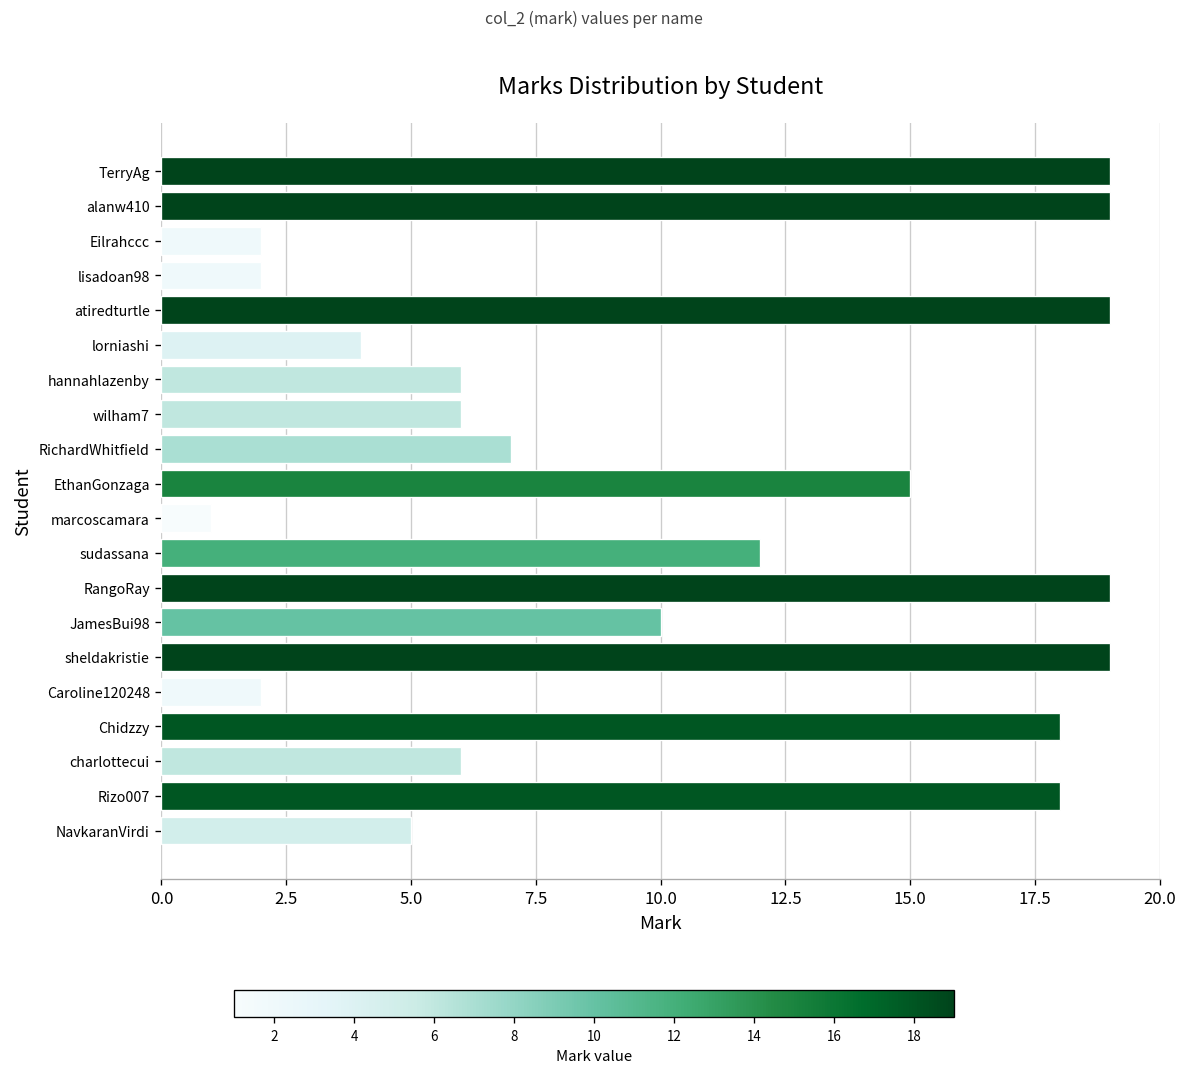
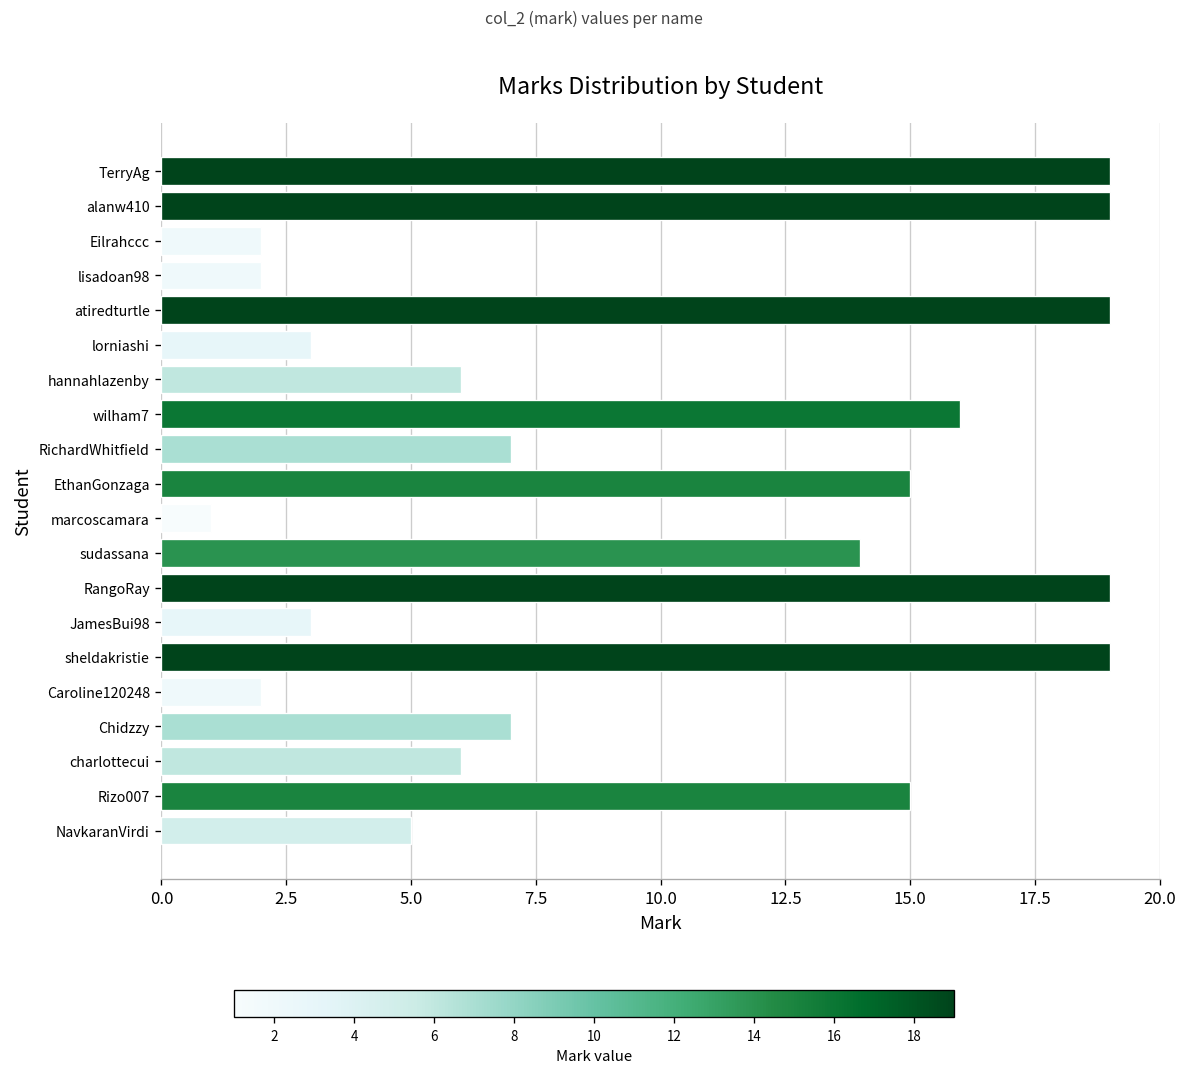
lorniashi: 4 -> 3
wilham7: 6 -> 16
sudassana: 12 -> 14
JamesBui98: 10 -> 3
Chidzzy: 18 -> 7
Rizo007: 18 -> 15
